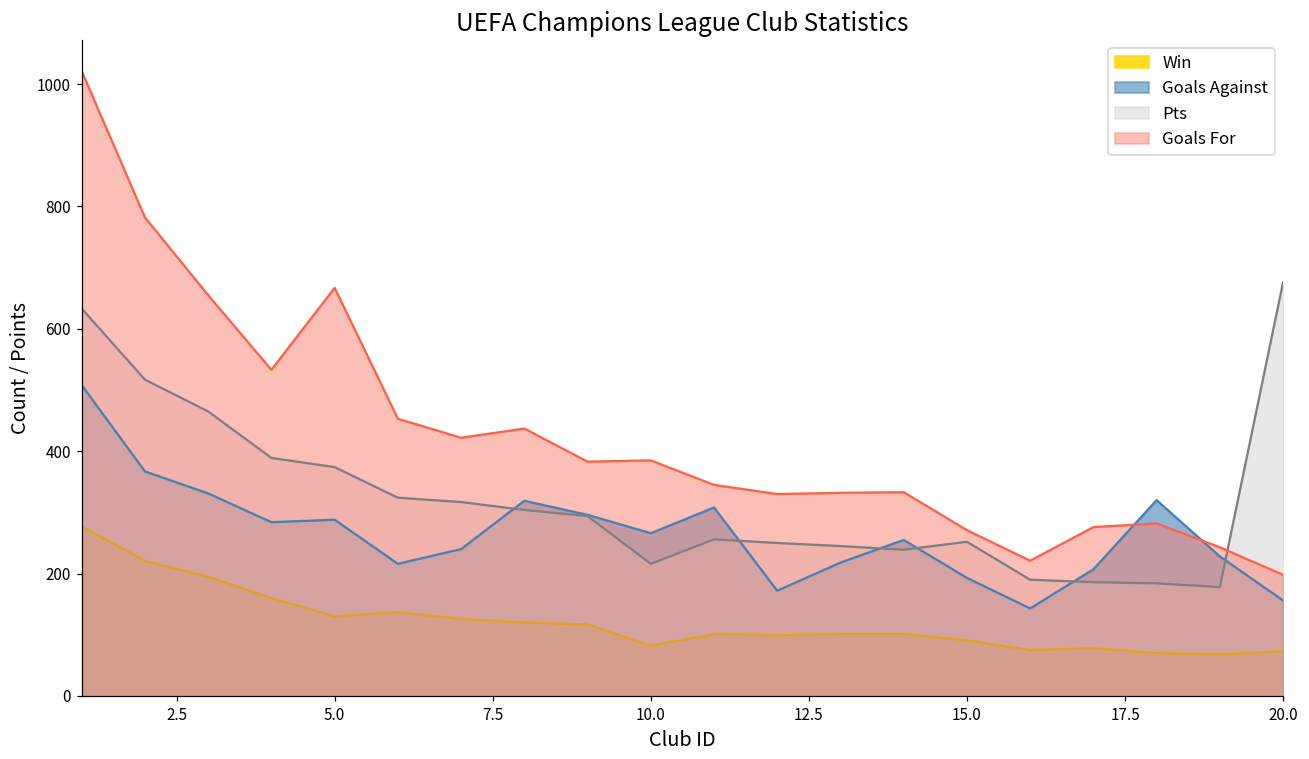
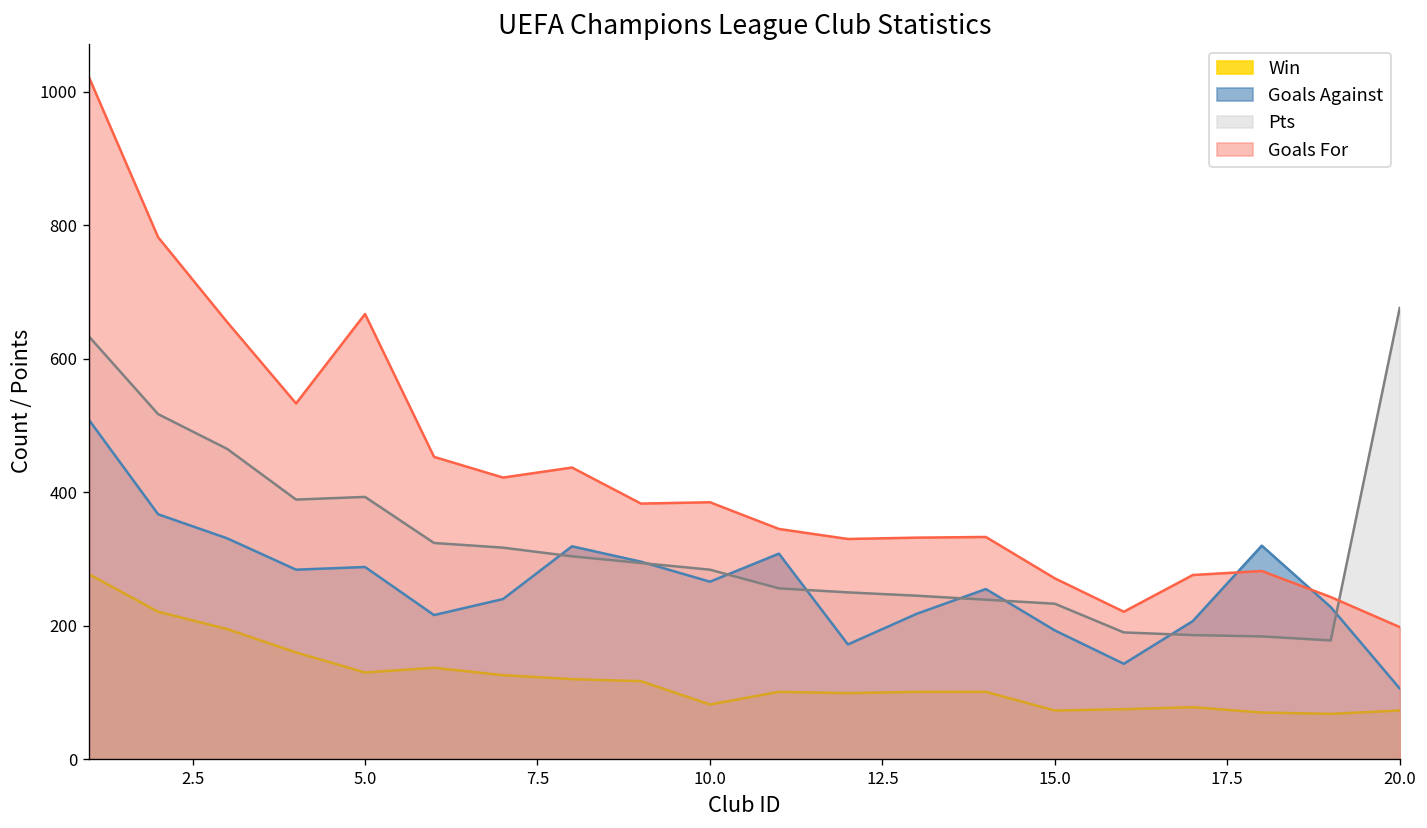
Pts, 5.0: 370 -> 390
Pts, 10.0: 220 -> 280
Win, 15.0: 90 -> 70
Pts, 15.0: 250 -> 230
Goals Against, 20.0: 160 -> 110
